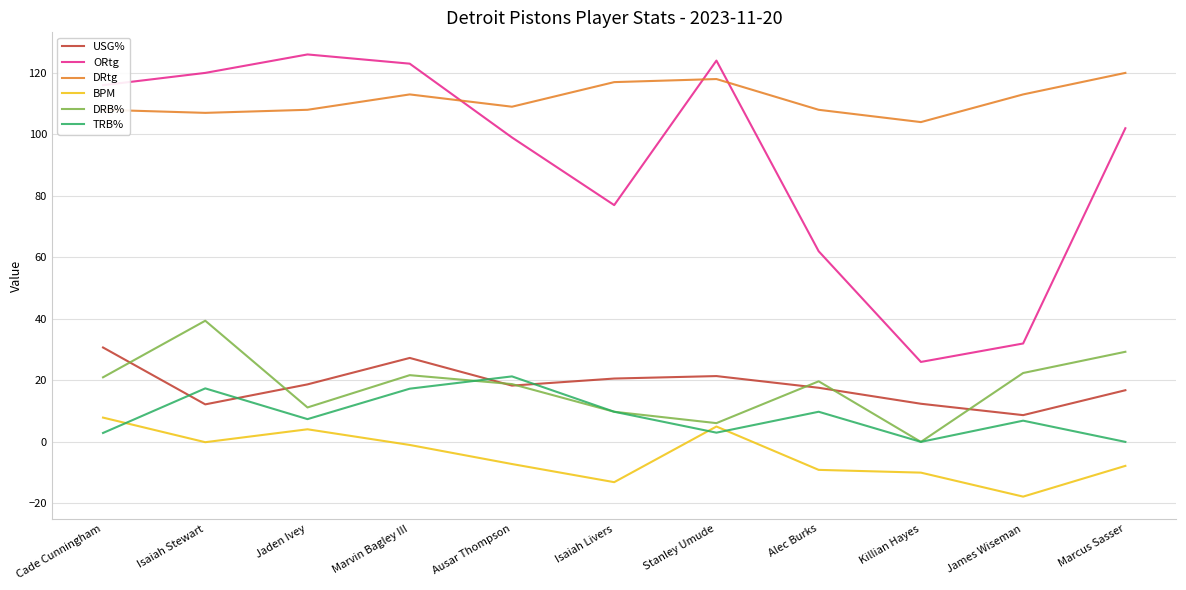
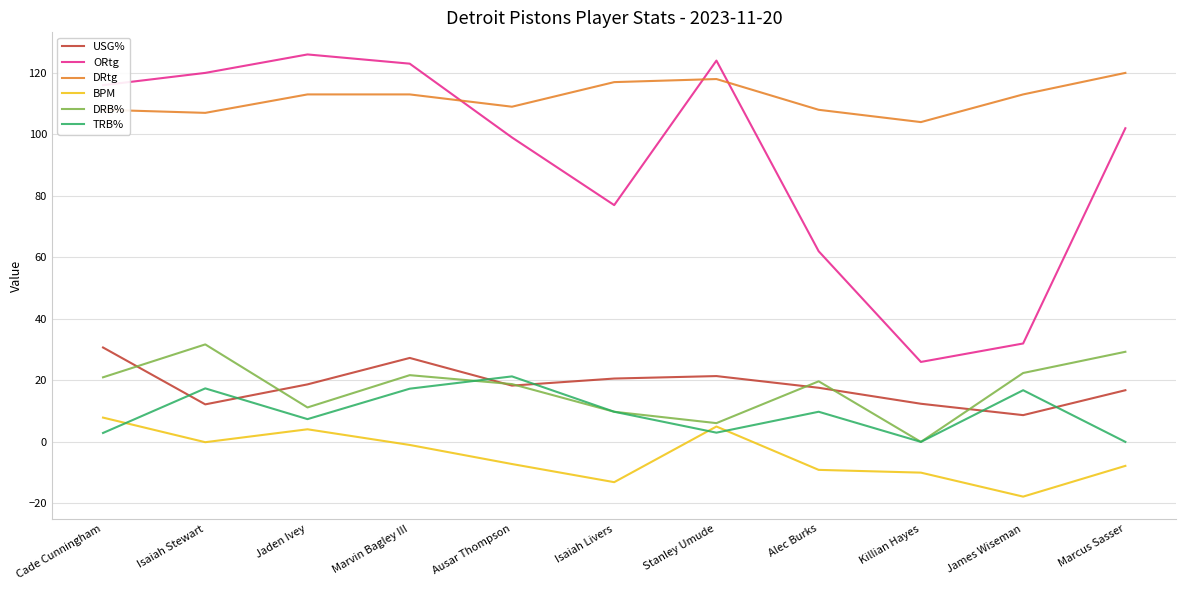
DRB%, Isaiah Stewart: 39 -> 32
DRtg, Jaden Ivey: 108 -> 113
TRB%, James Wiseman: 7 -> 17
